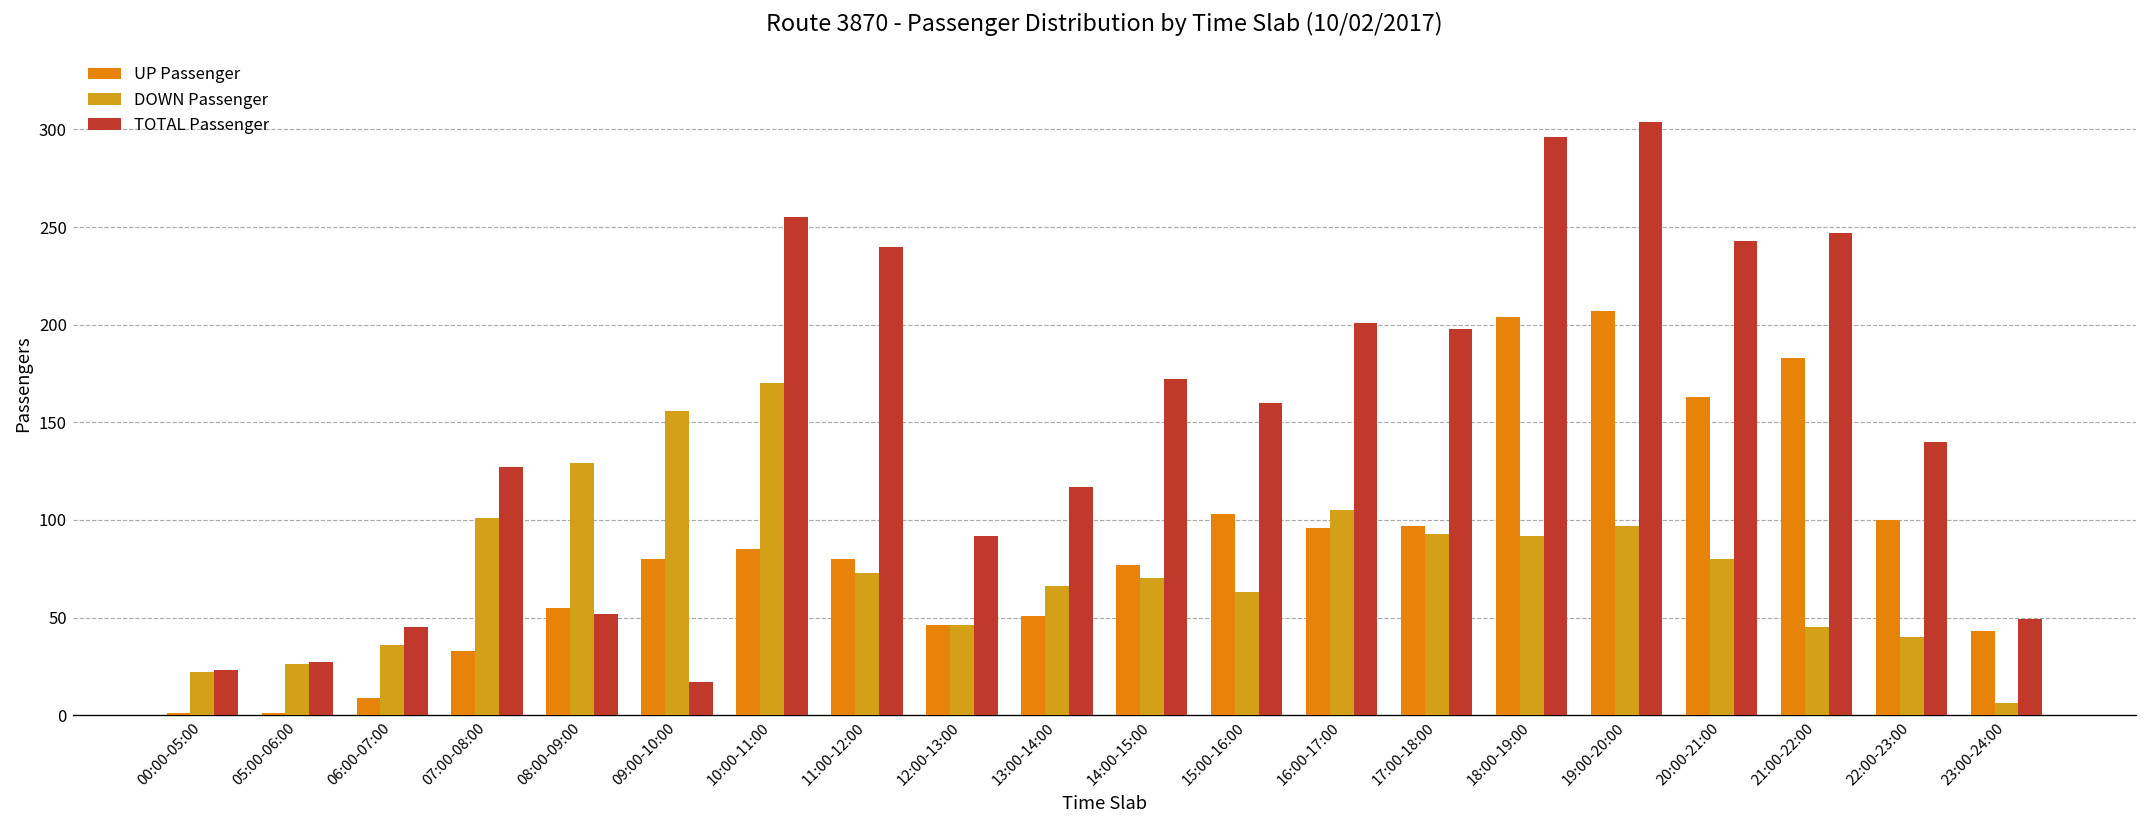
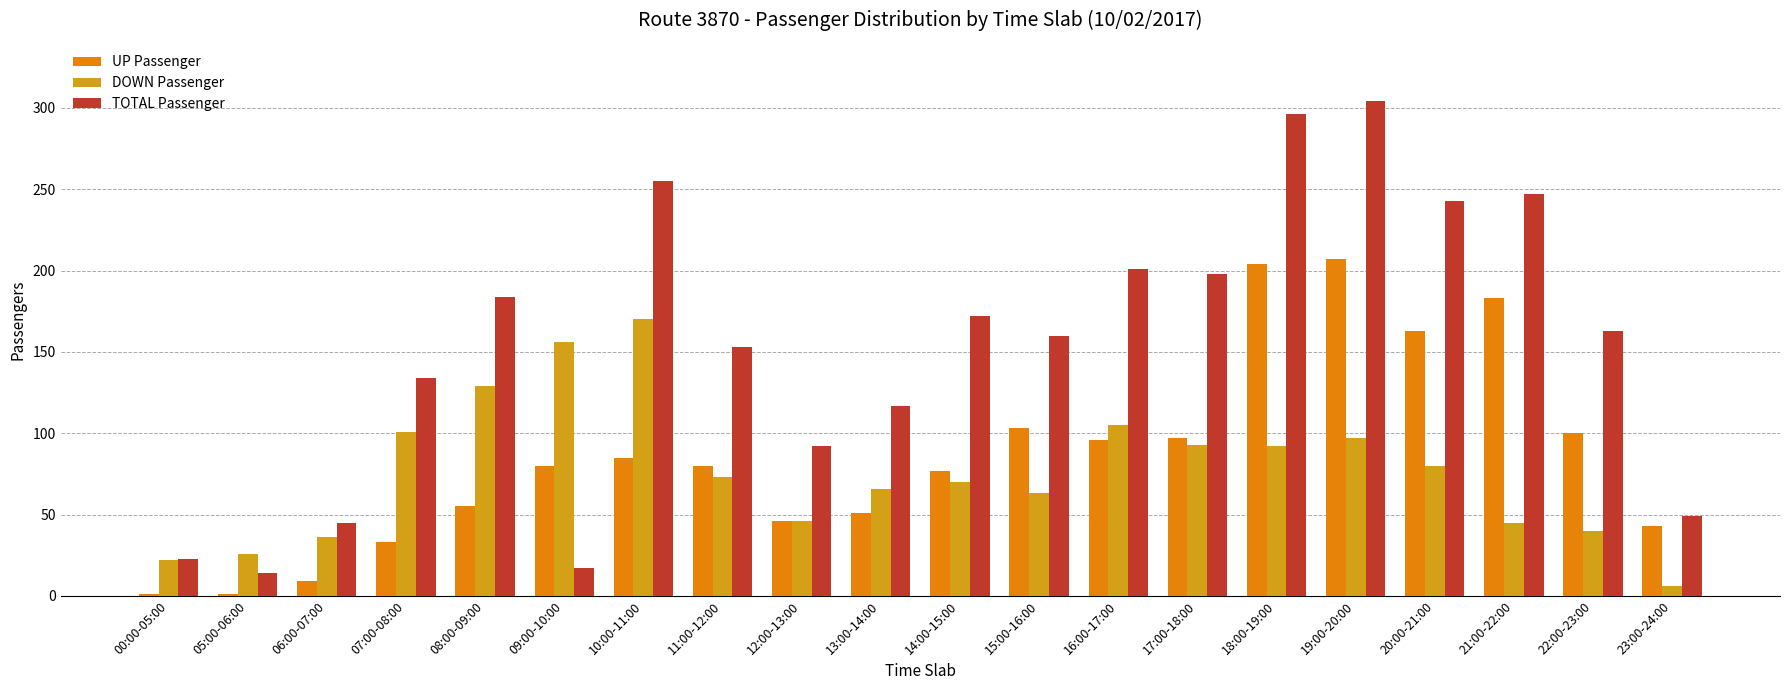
TOTAL Passenger, 05:00-06:00: 27 -> 14
TOTAL Passenger, 07:00-08:00: 127 -> 134
TOTAL Passenger, 08:00-09:00: 52 -> 184
TOTAL Passenger, 11:00-12:00: 240 -> 153
TOTAL Passenger, 22:00-23:00: 140 -> 163
